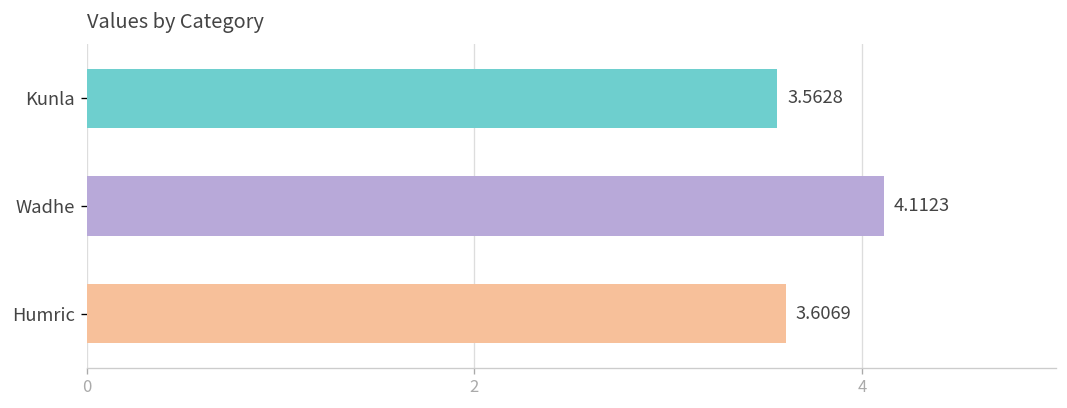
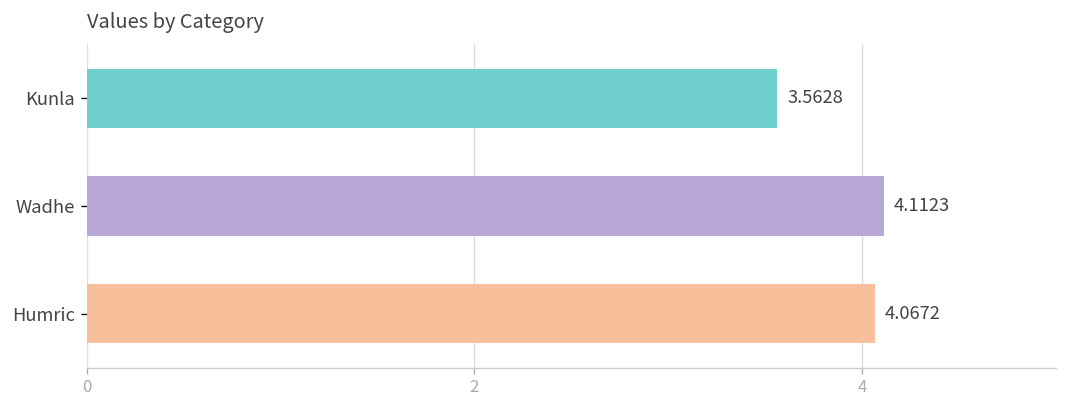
Humric: 3.6069 -> 4.0672
